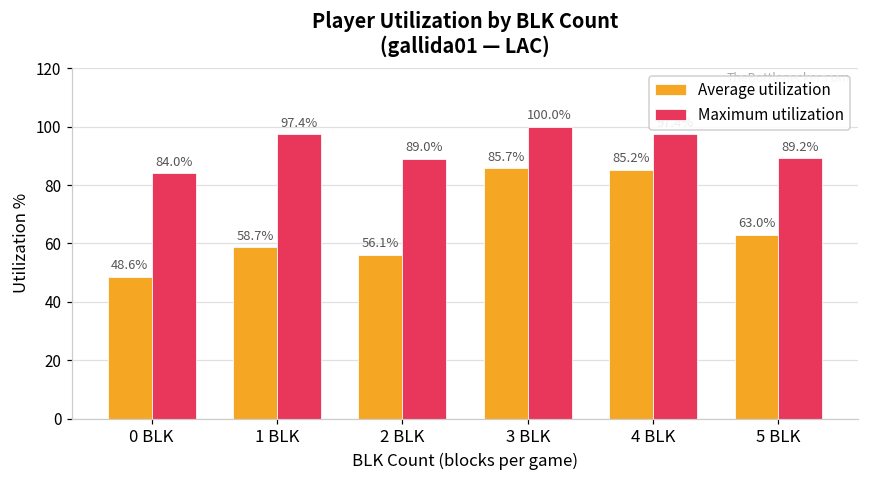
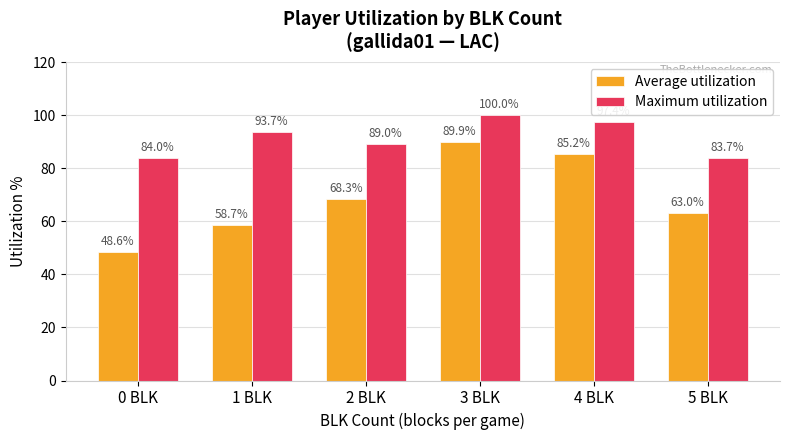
Maximum utilization, 1 BLK: 97.4% -> 93.7%
Average utilization, 2 BLK: 56.1% -> 68.3%
Average utilization, 3 BLK: 85.7% -> 89.9%
Maximum utilization, 5 BLK: 89.2% -> 83.7%
